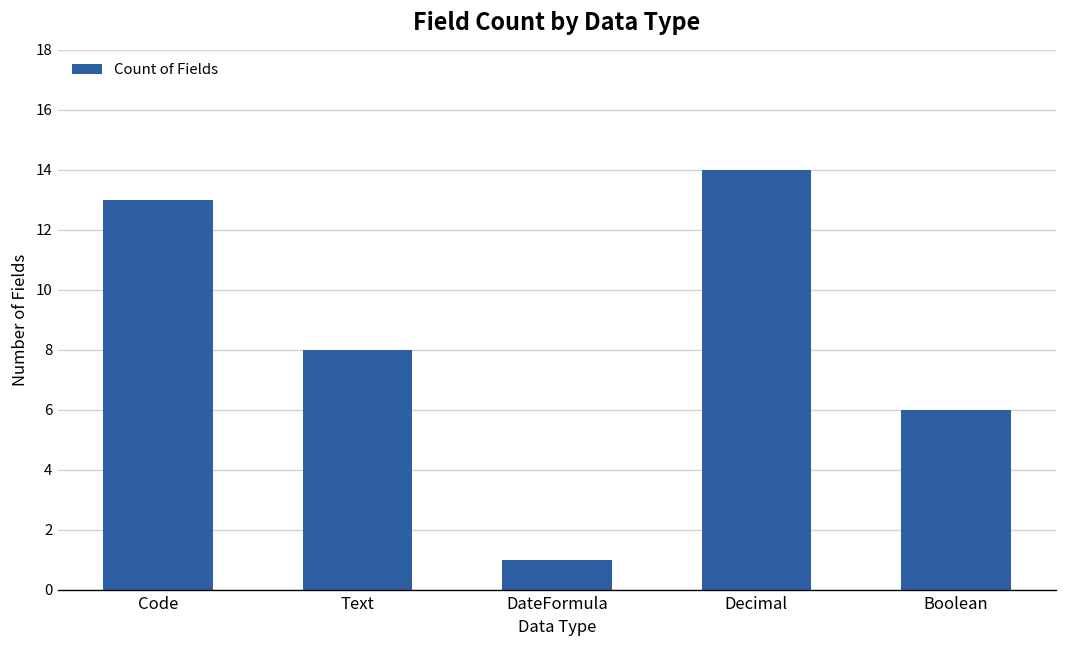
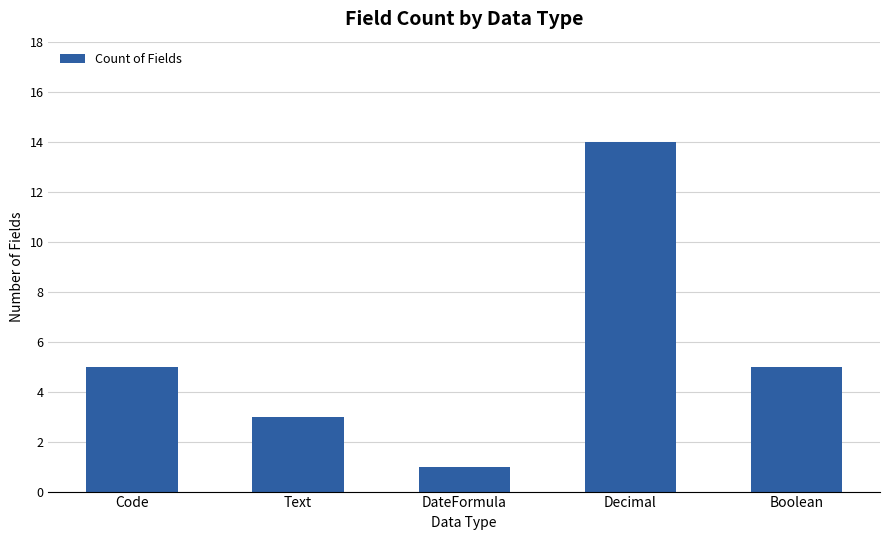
Code: 13 -> 5
Text: 8 -> 3
Boolean: 6 -> 5
